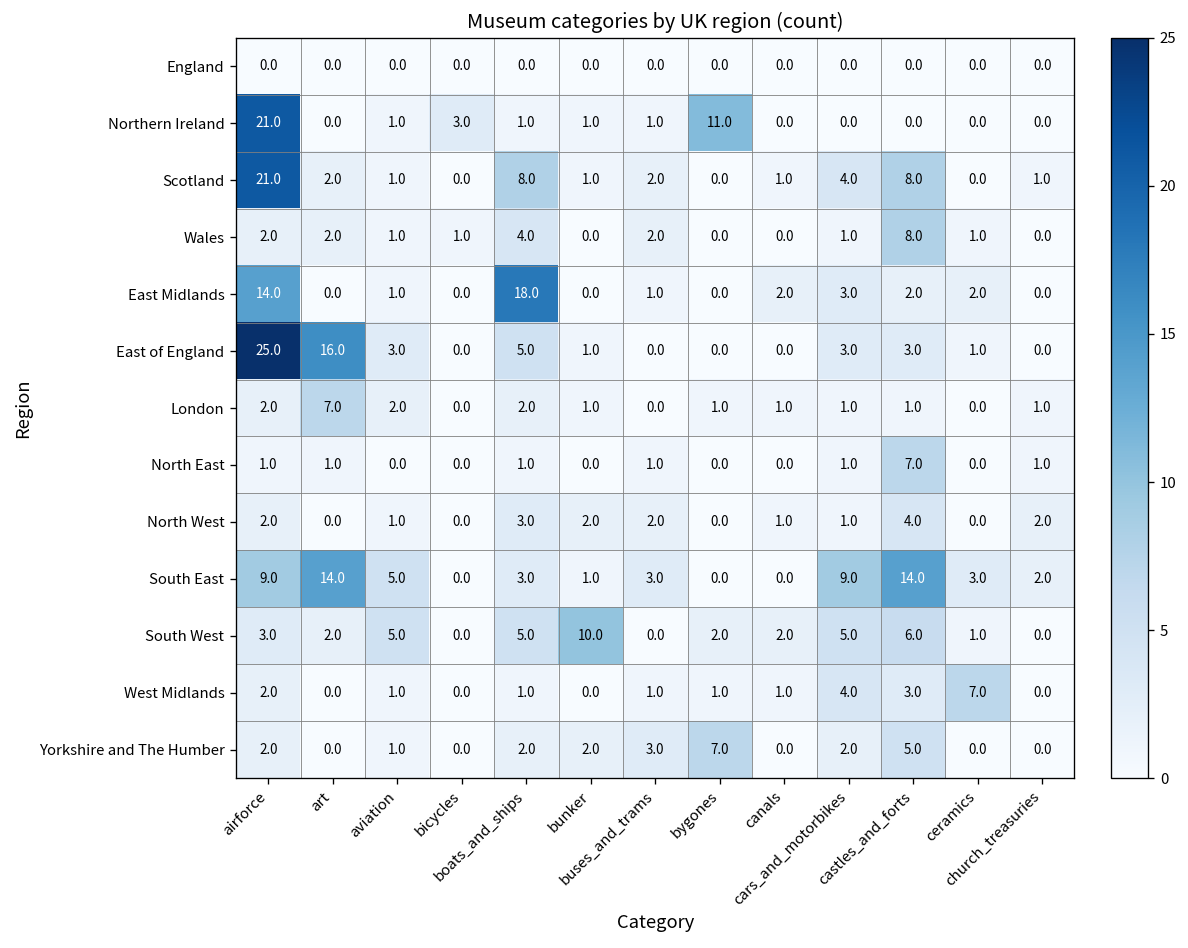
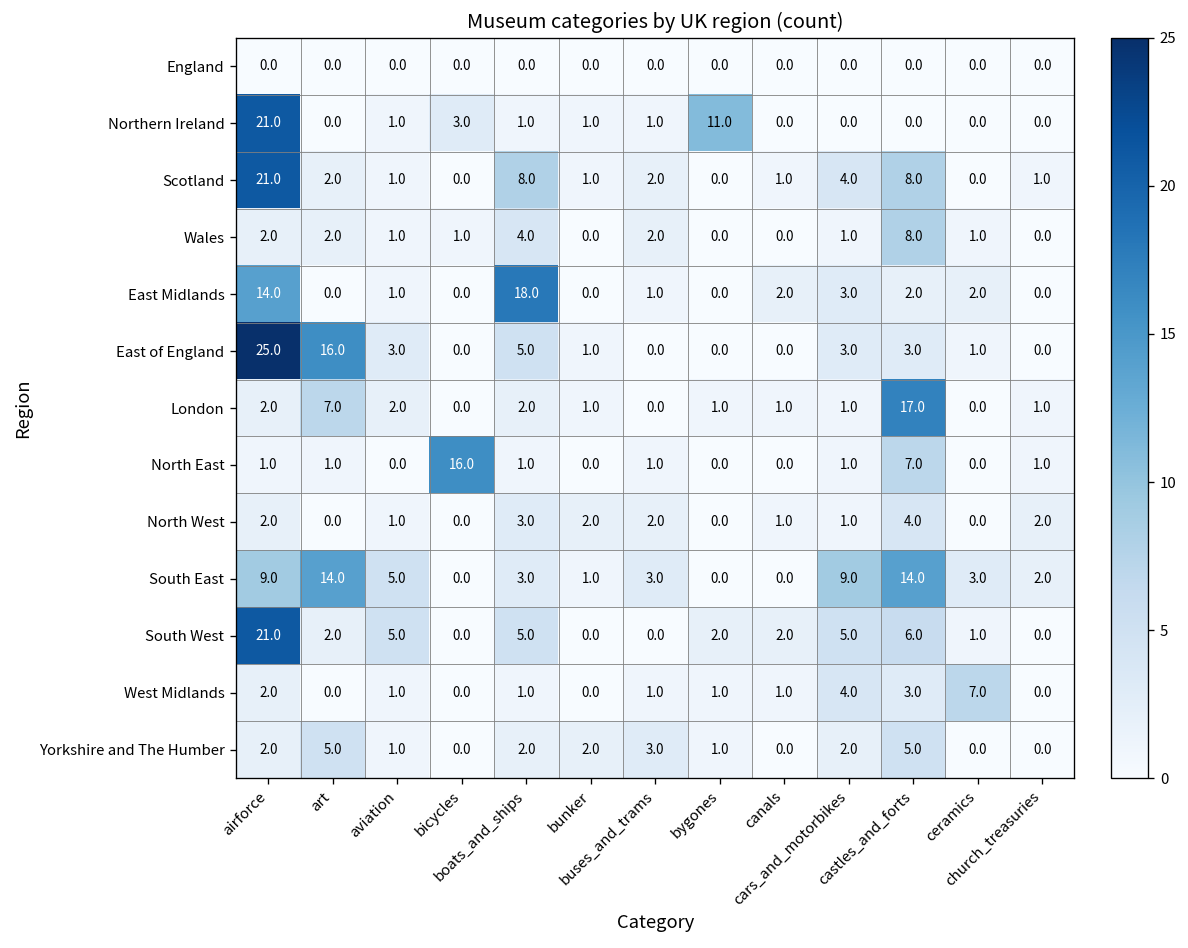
London, castles_and_forts: 1.0 -> 17.0
North East, bicycles: 0.0 -> 16.0
South West, airforce: 3.0 -> 21.0
South West, bunker: 10.0 -> 0.0
Yorkshire and The Humber, art: 0.0 -> 5.0
Yorkshire and The Humber, bygones: 7.0 -> 1.0
